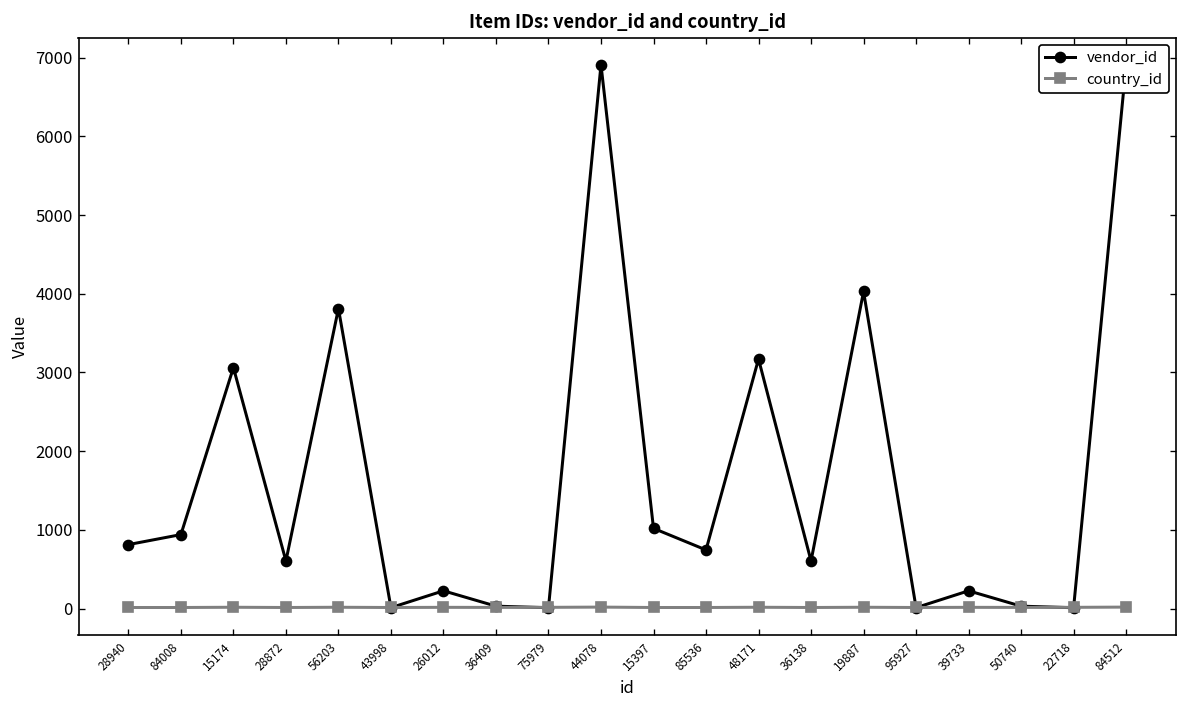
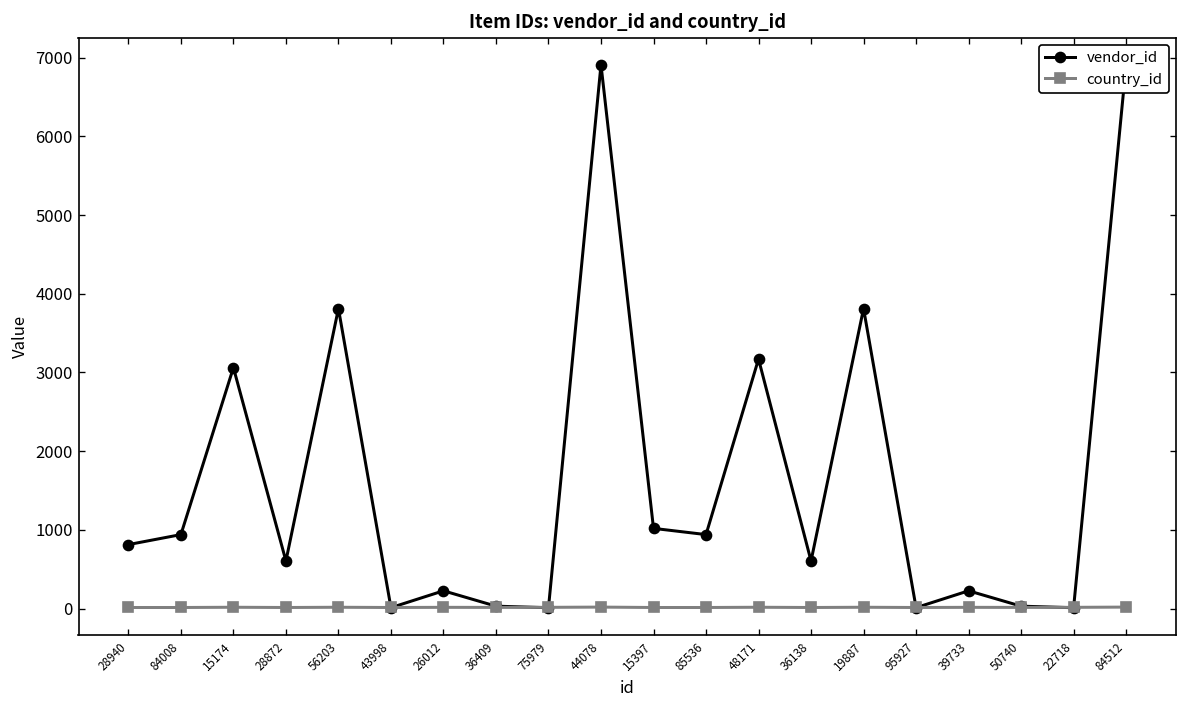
vendor_id, 85536: 700 -> 900
vendor_id, 19887: 4000 -> 3800
